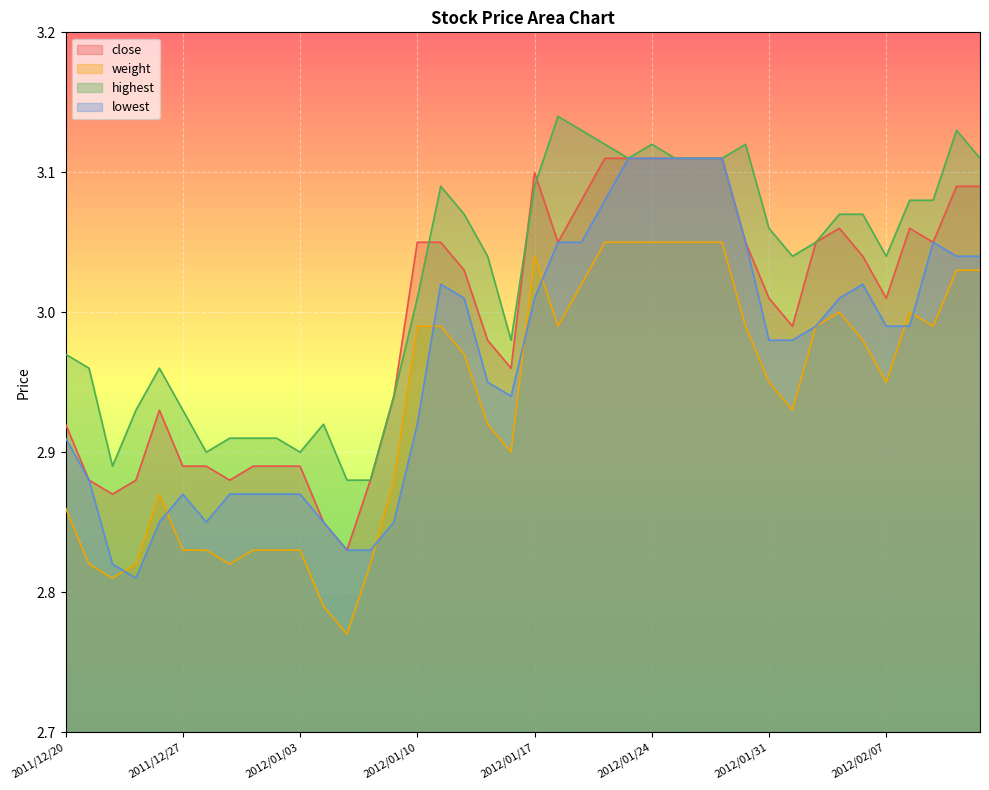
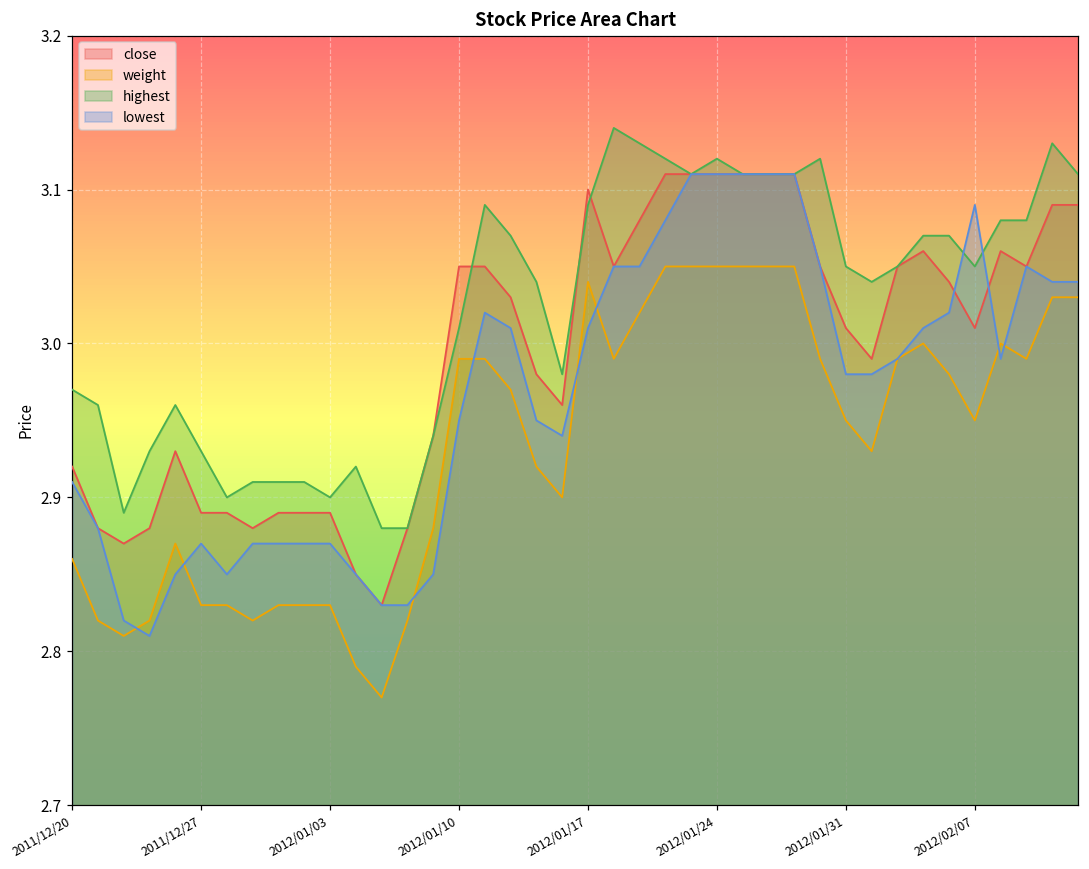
lowest, 2012/01/10: 2.92 -> 2.95
highest, 2012/01/31: 3.06 -> 3.05
highest, 2012/02/07: 3.04 -> 3.05
lowest, 2012/02/07: 2.99 -> 3.09
